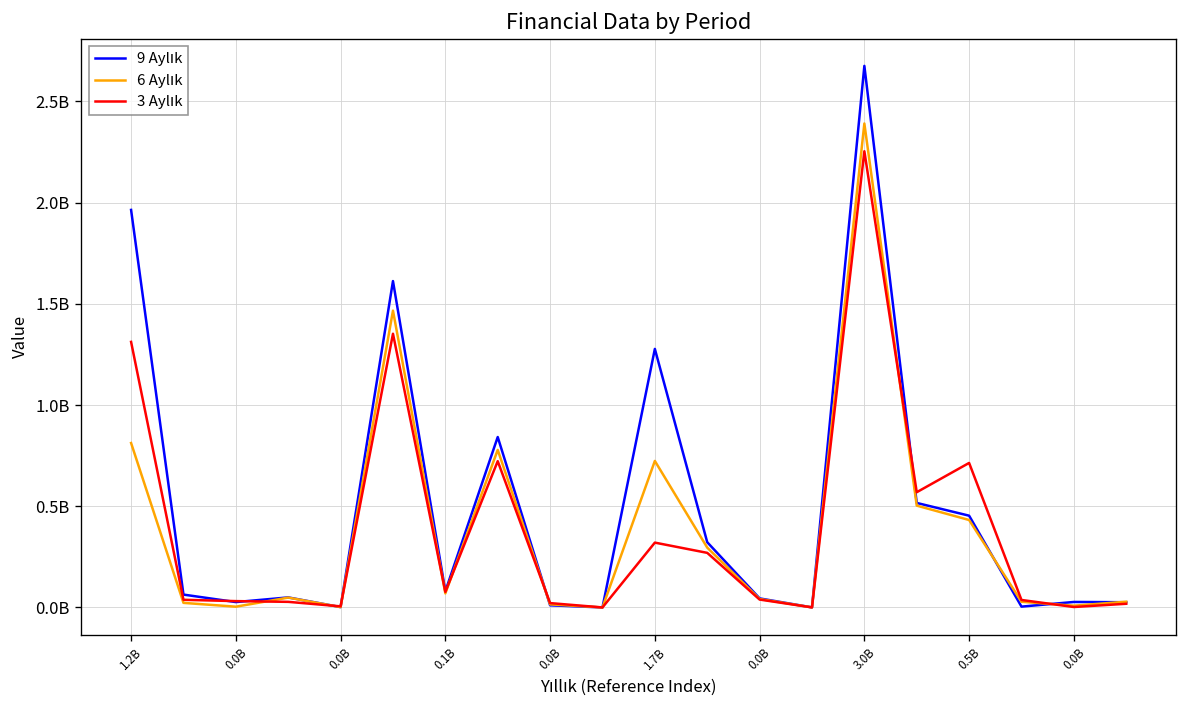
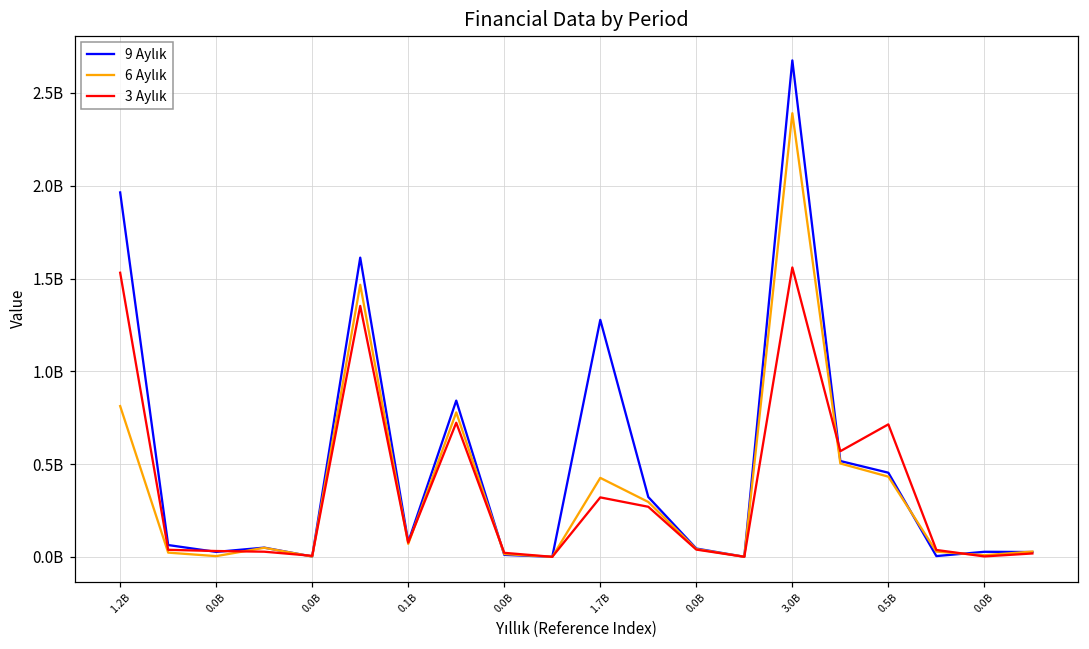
3 Aylık, 1.2B: 1310000000 -> 1530000000
6 Aylık, 1.7B: 720000000 -> 430000000
3 Aylık, 3.0B: 2250000000 -> 1560000000
